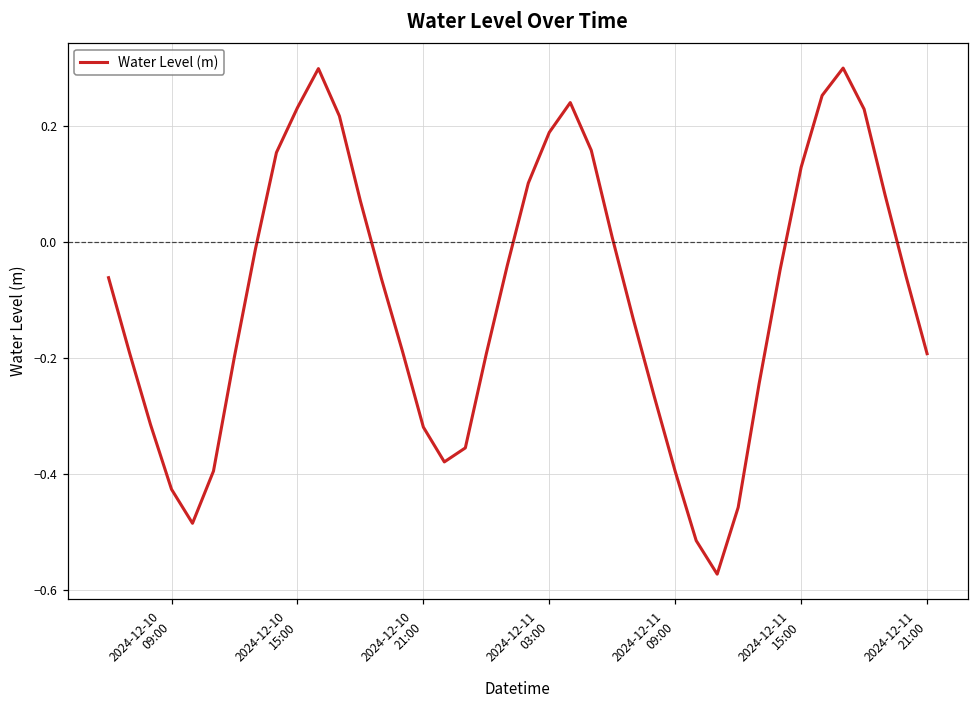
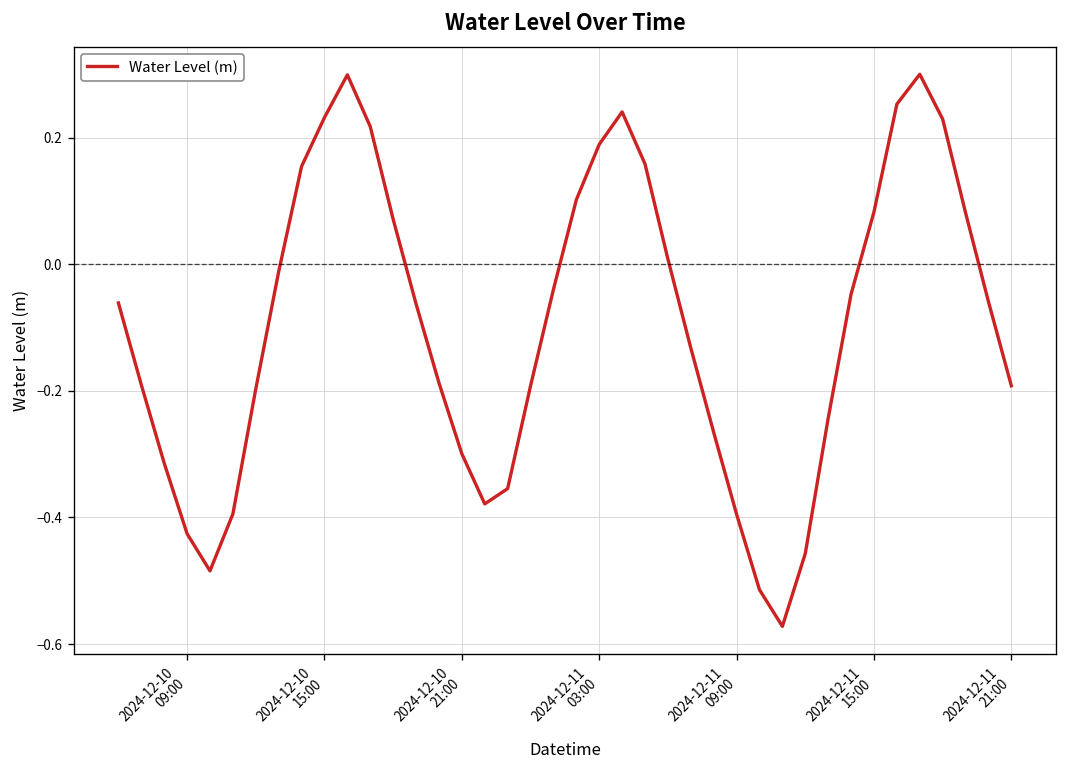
2024-12-10 21:00: -0.32 -> -0.30
2024-12-11 15:00: 0.13 -> 0.08
